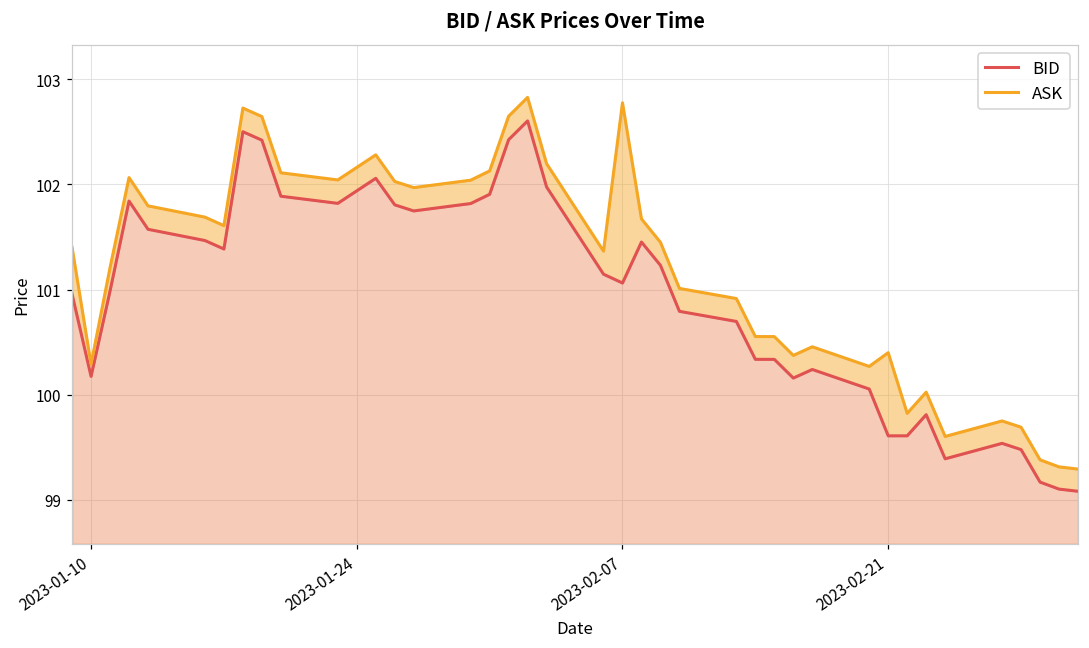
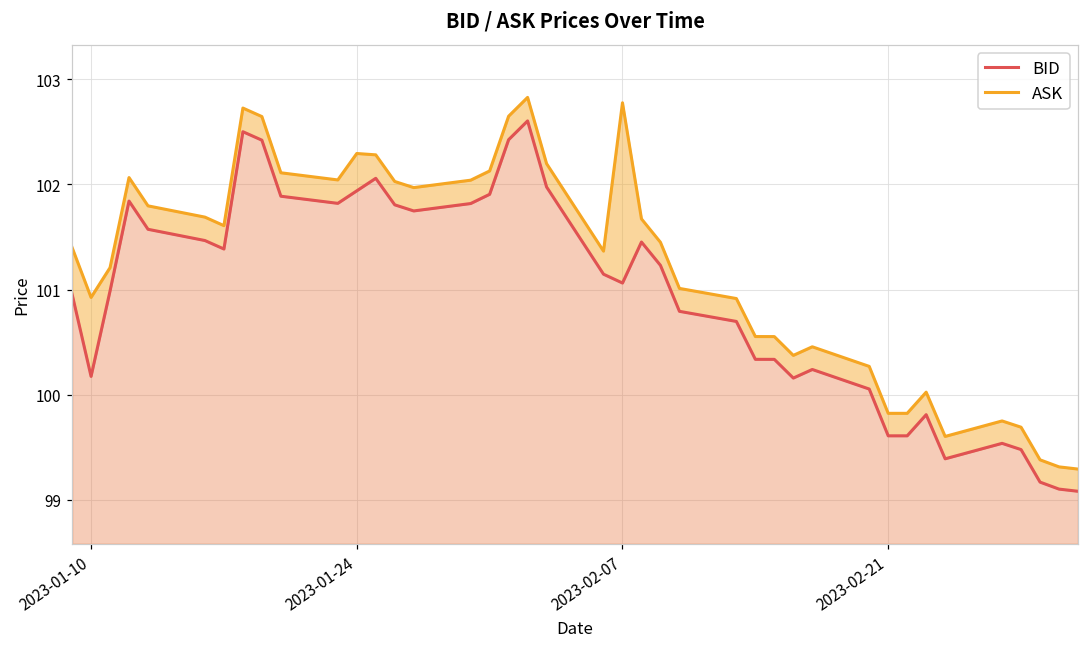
ASK, 2023-01-10: 100.3 -> 100.9
ASK, 2023-01-24: 102.2 -> 102.3
ASK, 2023-02-21: 100.4 -> 99.8
